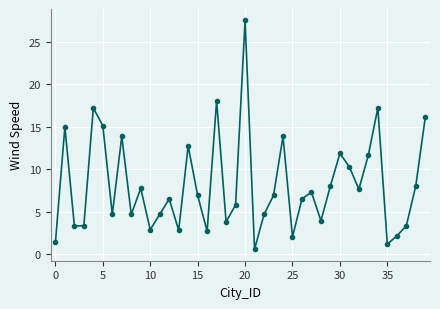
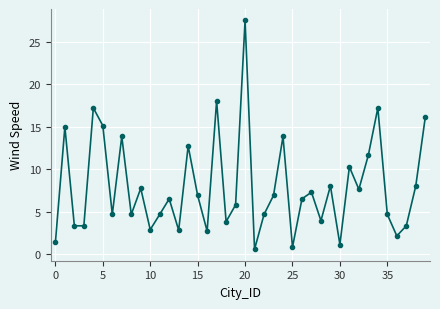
25: 2 -> 1
30: 12 -> 1
35: 1 -> 5
